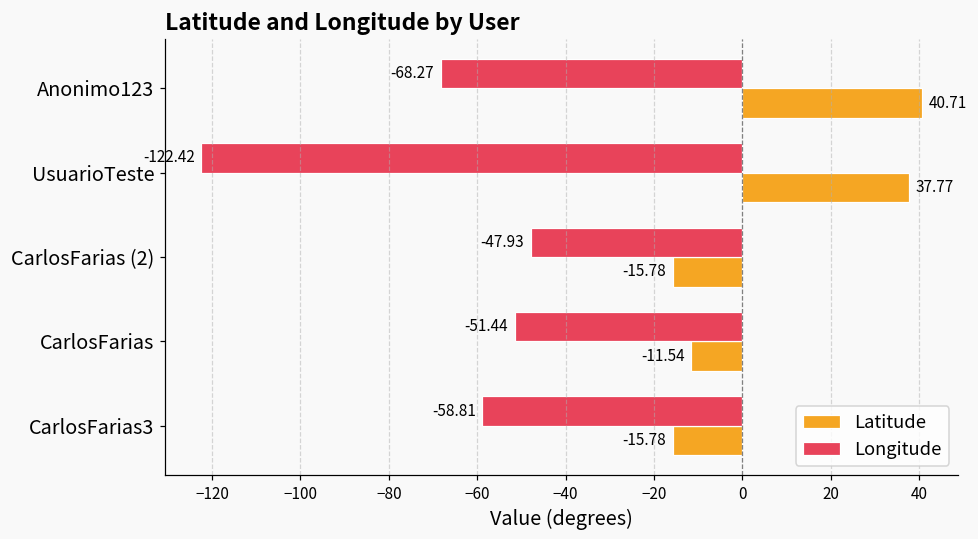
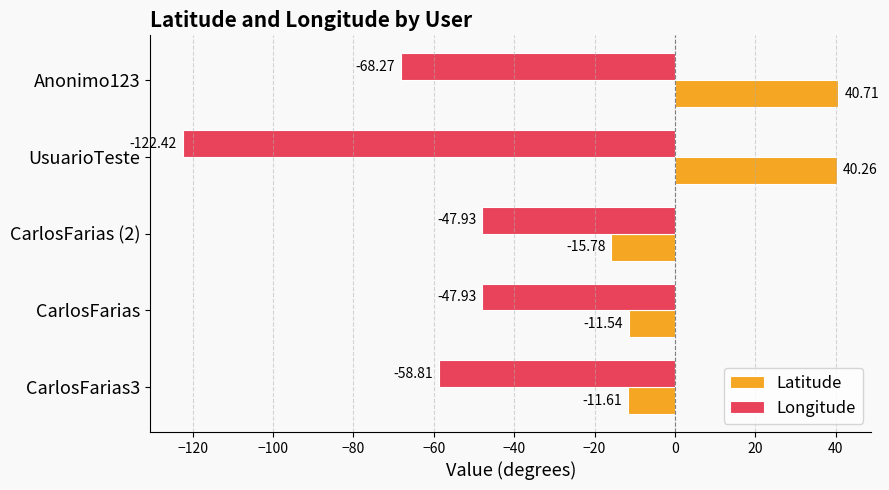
Latitude, UsuarioTeste: 37.77 -> 40.26
Longitude, CarlosFarias: -51.44 -> -47.93
Latitude, CarlosFarias3: -15.78 -> -11.61
